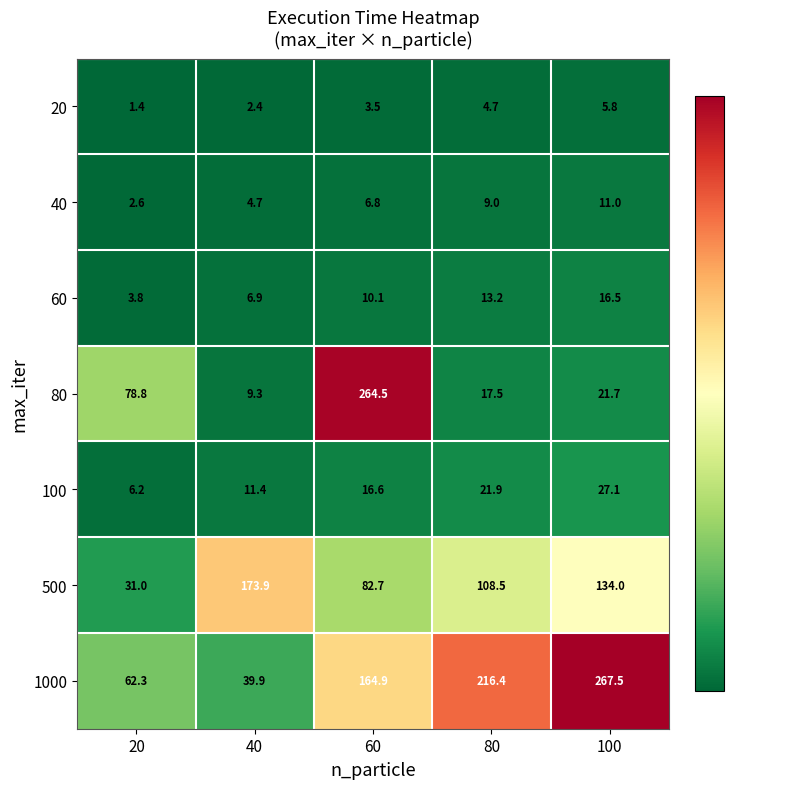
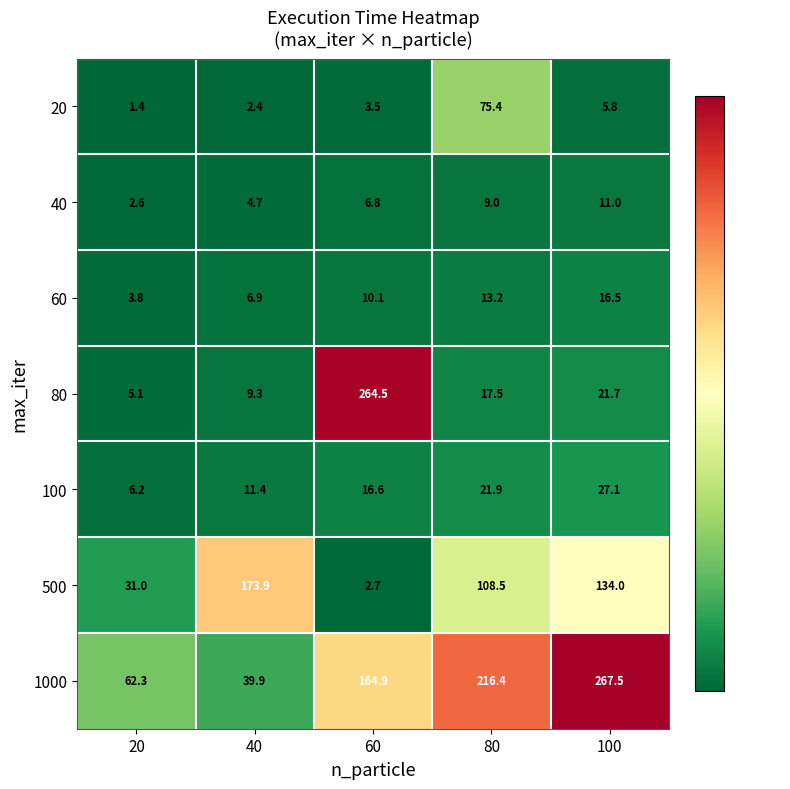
20, 80: 4.7 -> 75.4
80, 20: 78.8 -> 5.1
500, 60: 82.7 -> 2.7
